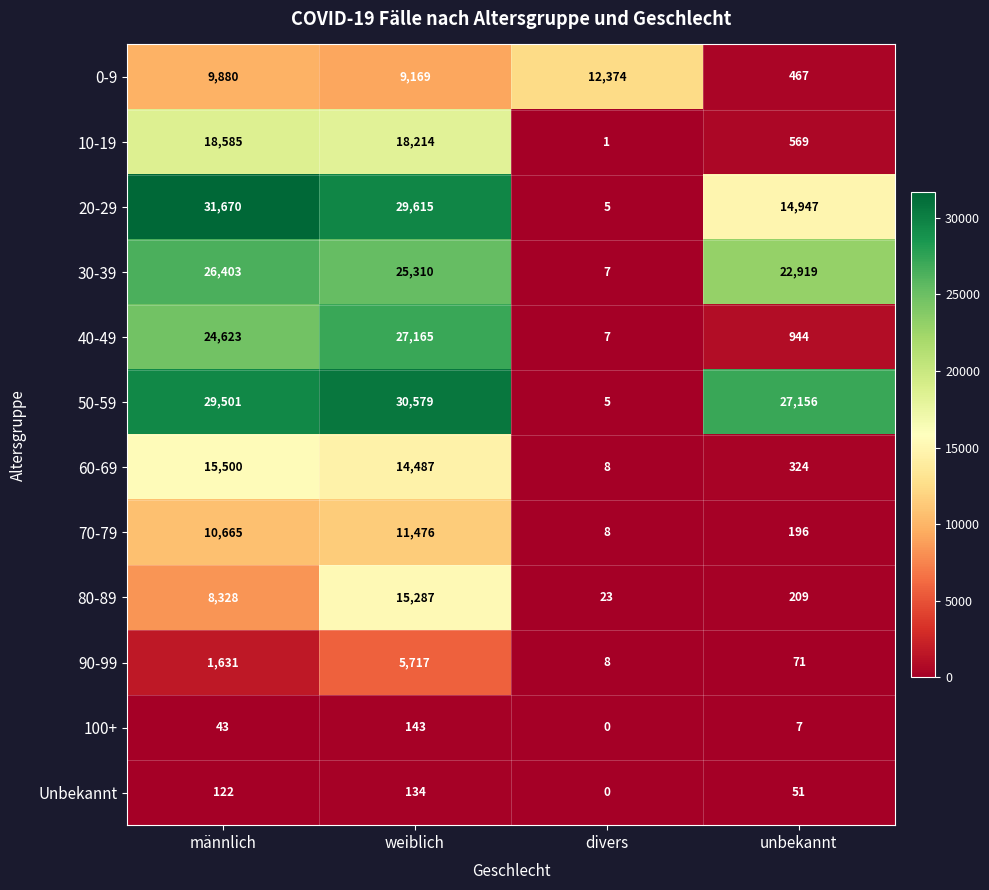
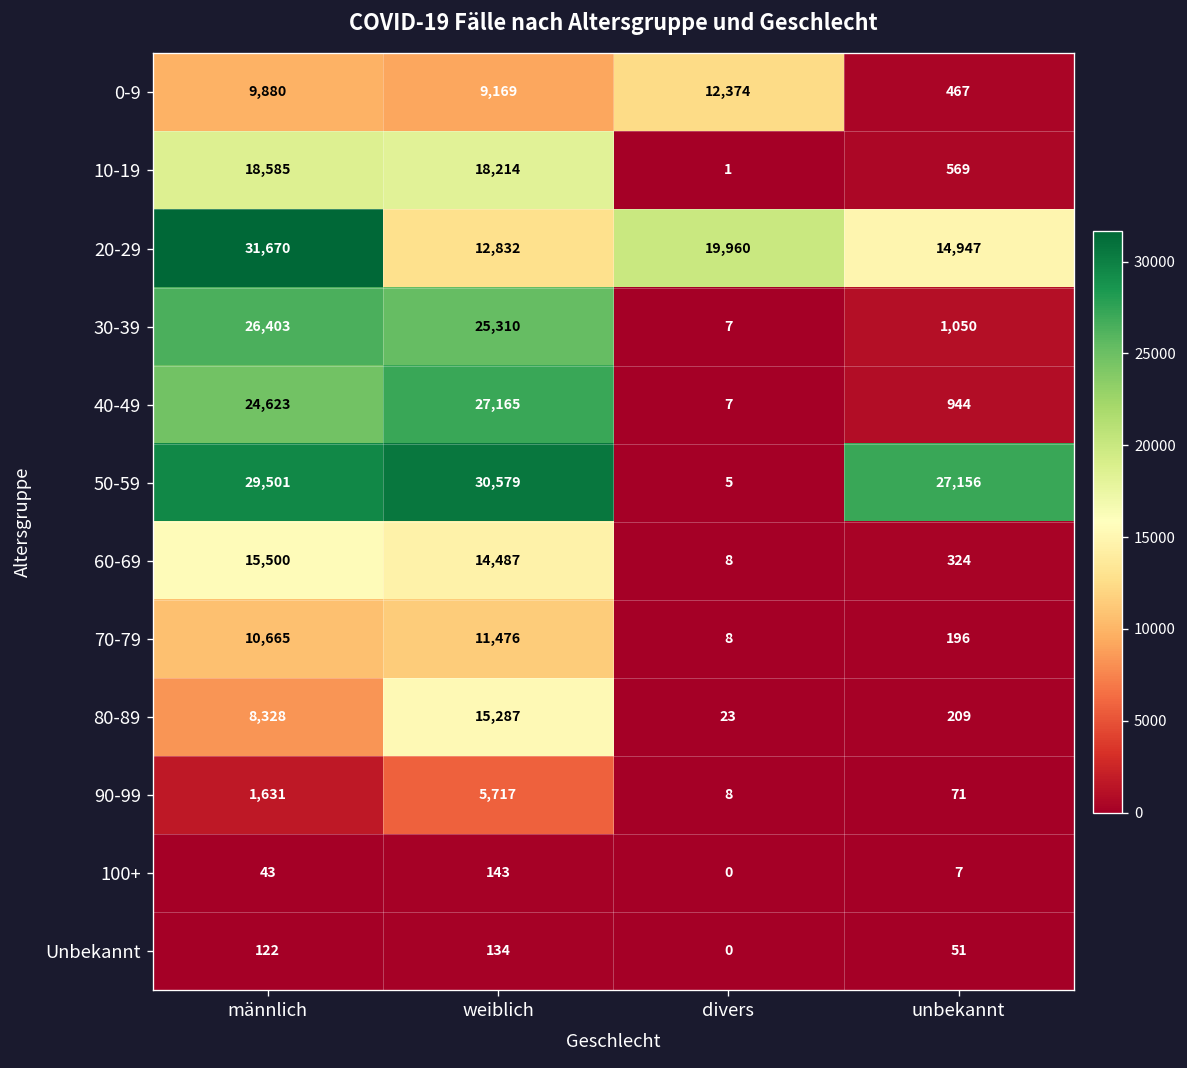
20-29, weiblich: 29,615 -> 12,832
20-29, divers: 5 -> 19,960
30-39, unbekannt: 22,919 -> 1,050
